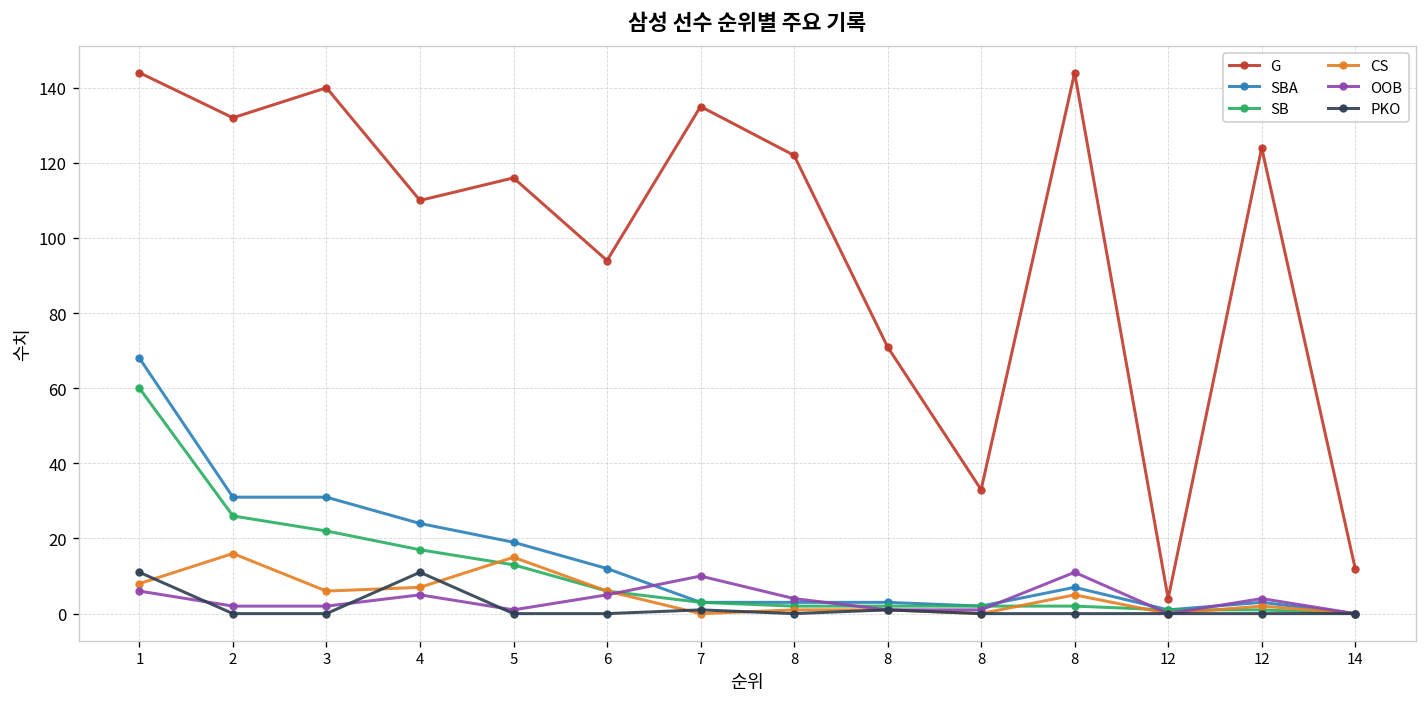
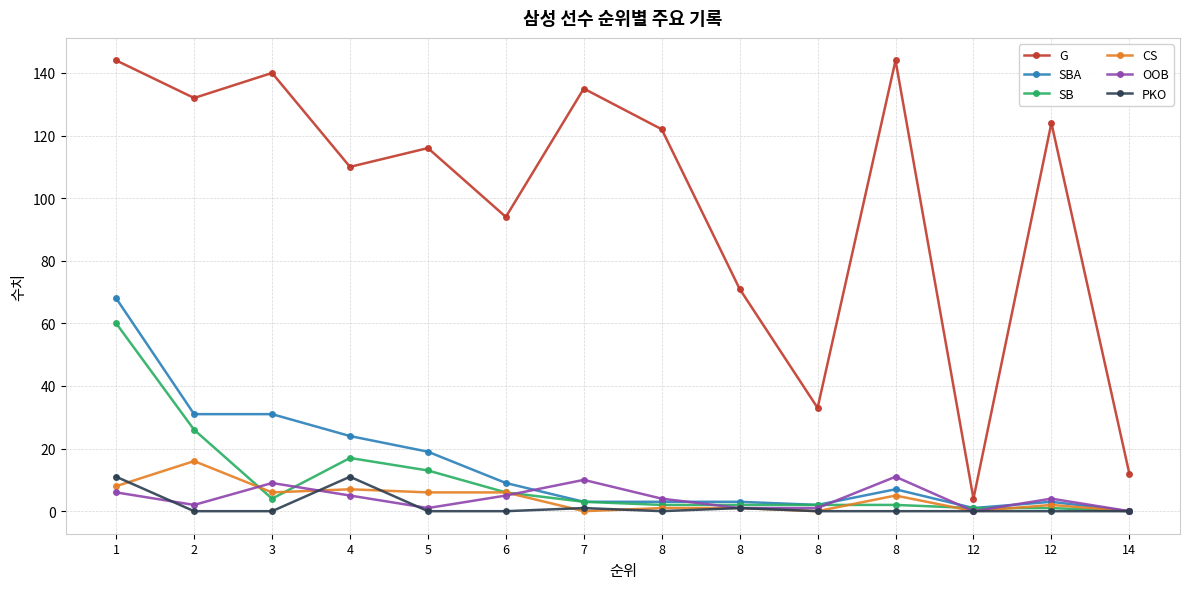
SB, 3: 22 -> 4
OOB, 3: 2 -> 9
CS, 5: 15 -> 6
SBA, 6: 12 -> 9
